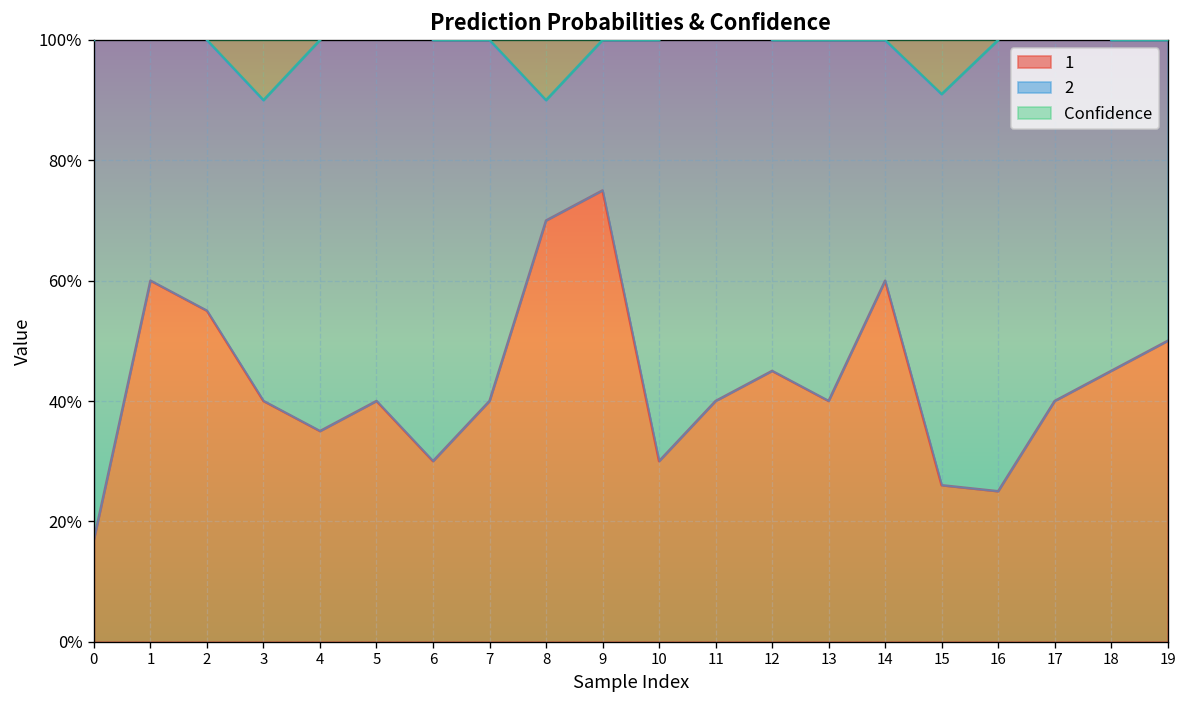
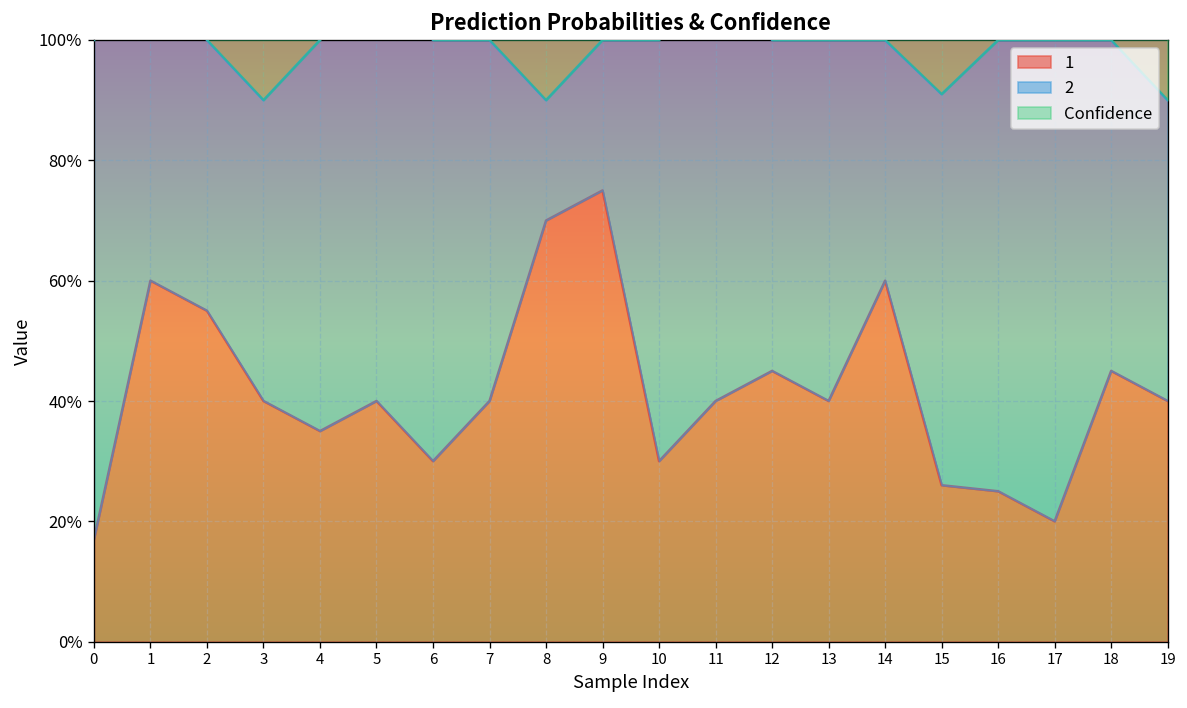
1, 17: 40% -> 20%
1, 19: 50% -> 40%
